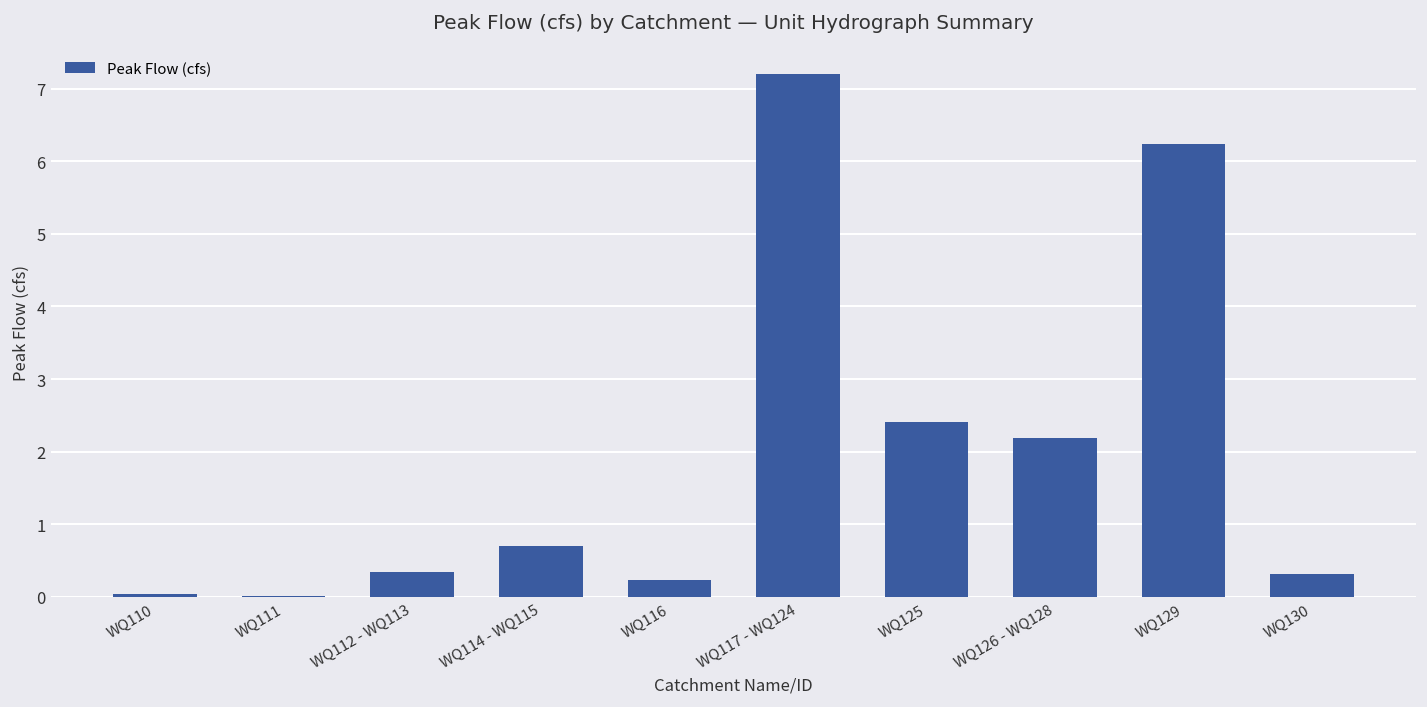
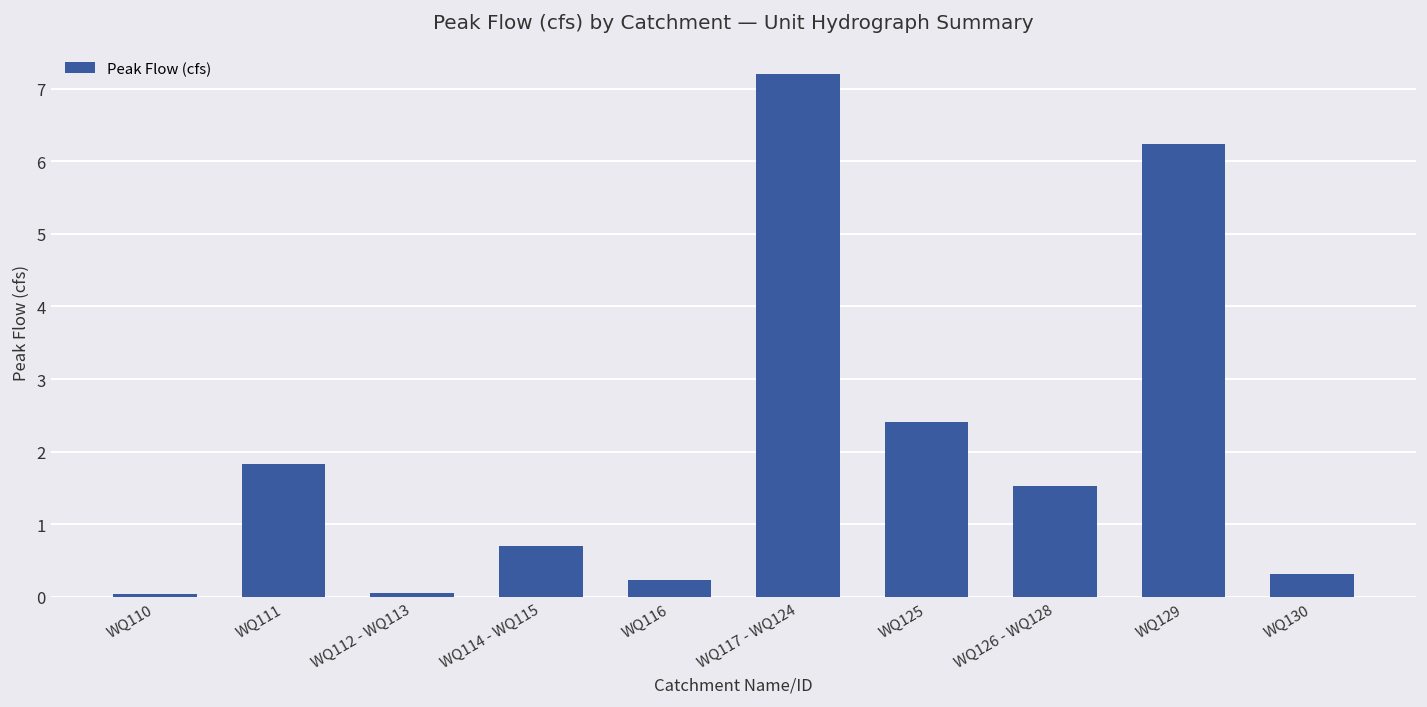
WQ111: 0.0 -> 1.8
WQ112 - WQ113: 0.3 -> 0.1
WQ126 - WQ128: 2.2 -> 1.5
